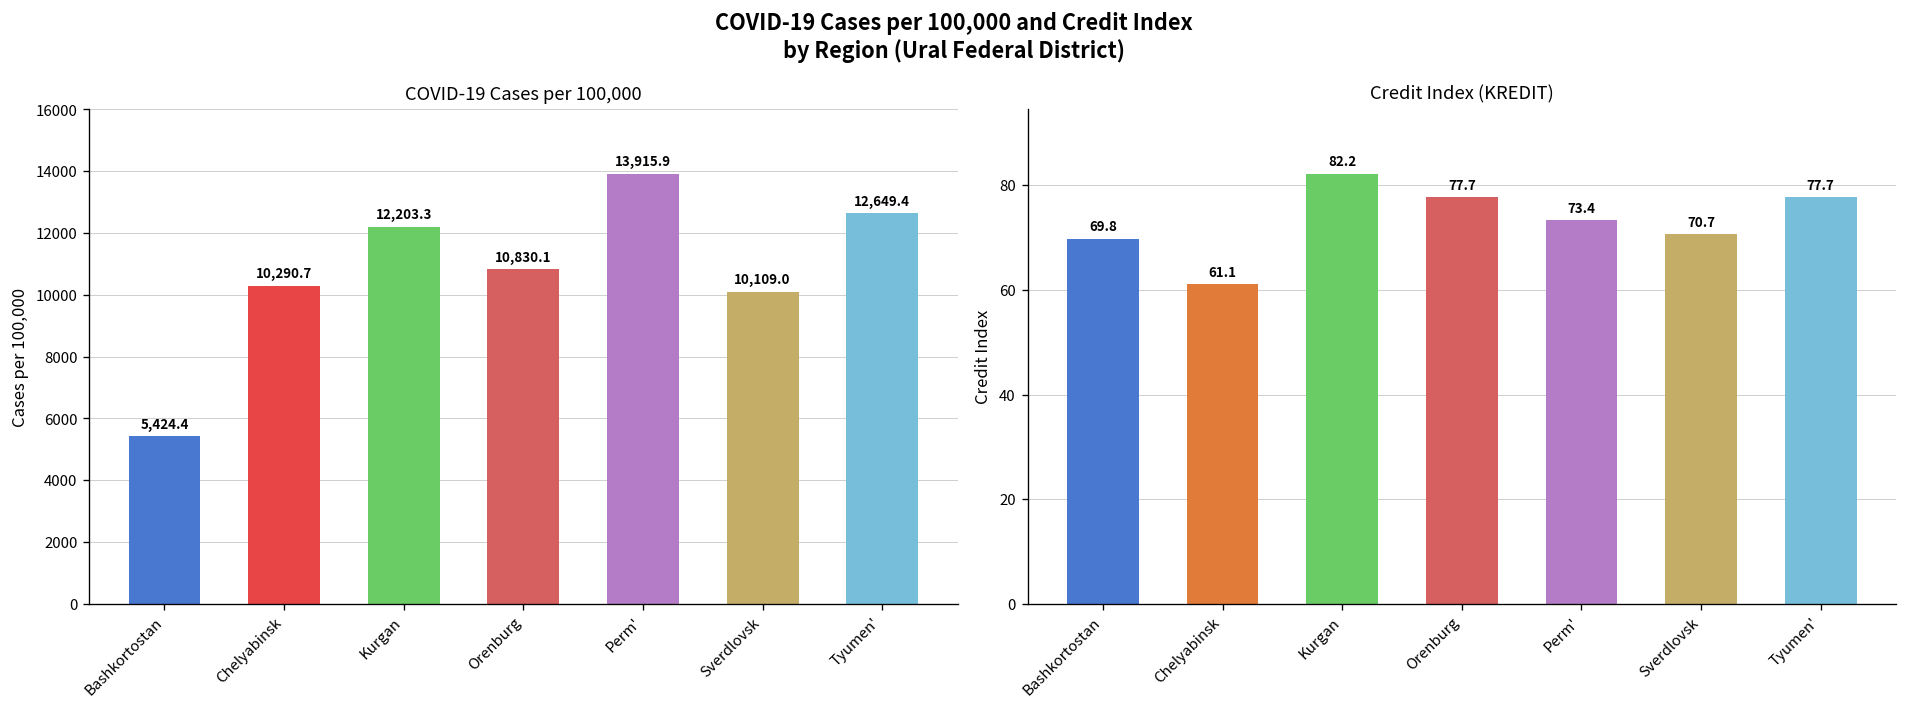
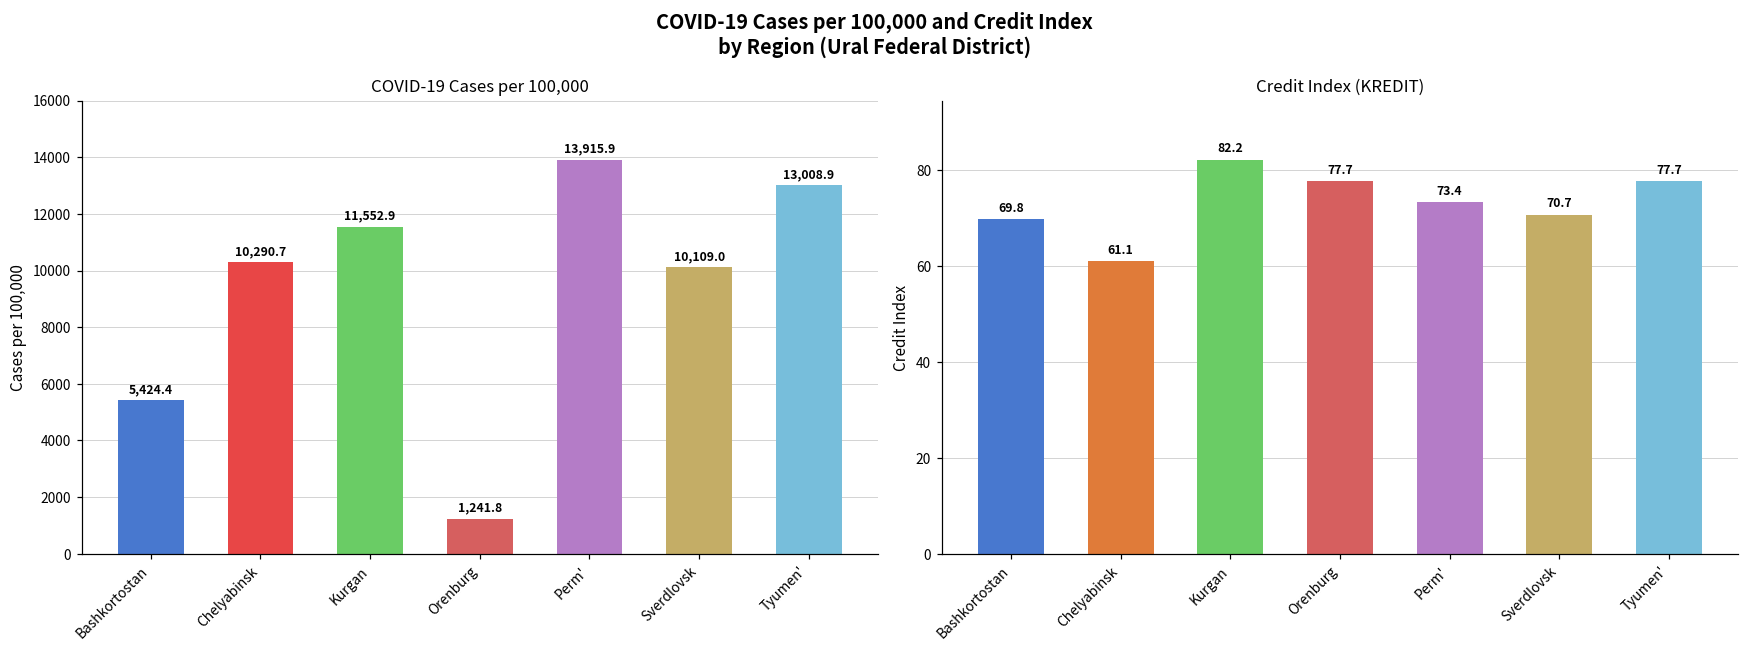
COVID-19 Cases per 100,000, Kurgan: 12,203.3 -> 11,552.9
COVID-19 Cases per 100,000, Orenburg: 10,830.1 -> 1,241.8
COVID-19 Cases per 100,000, Tyumen': 12,649.4 -> 13,008.9
